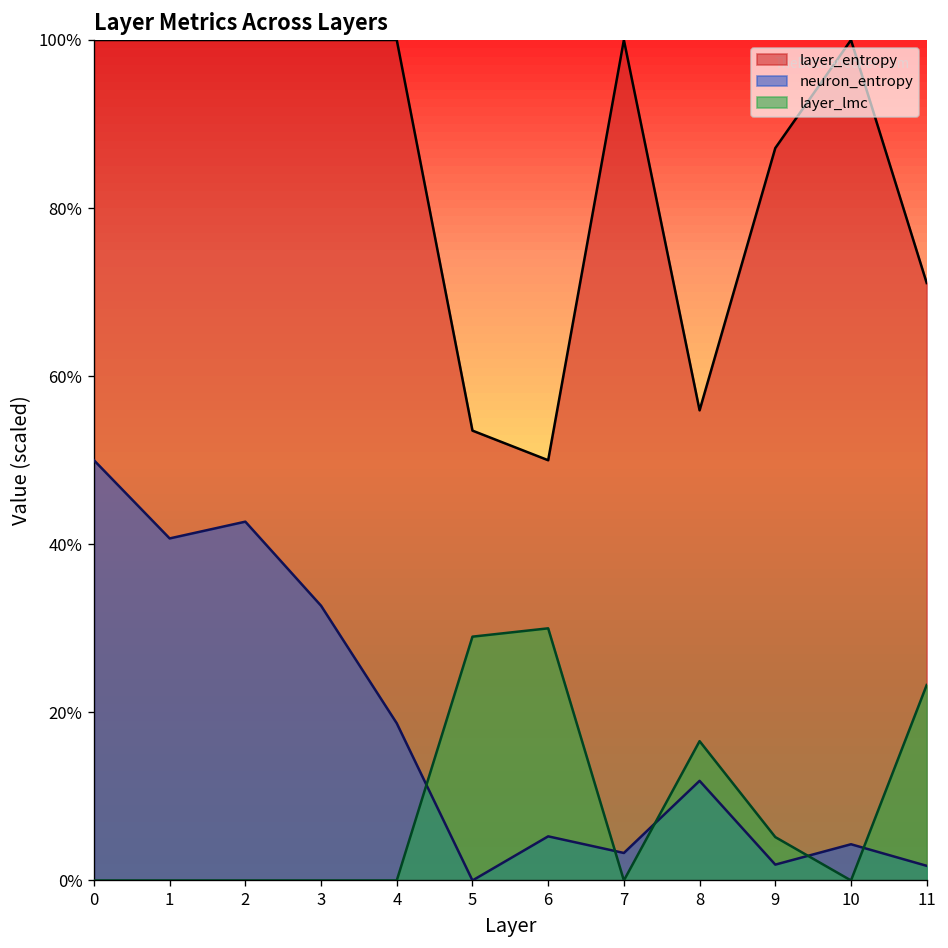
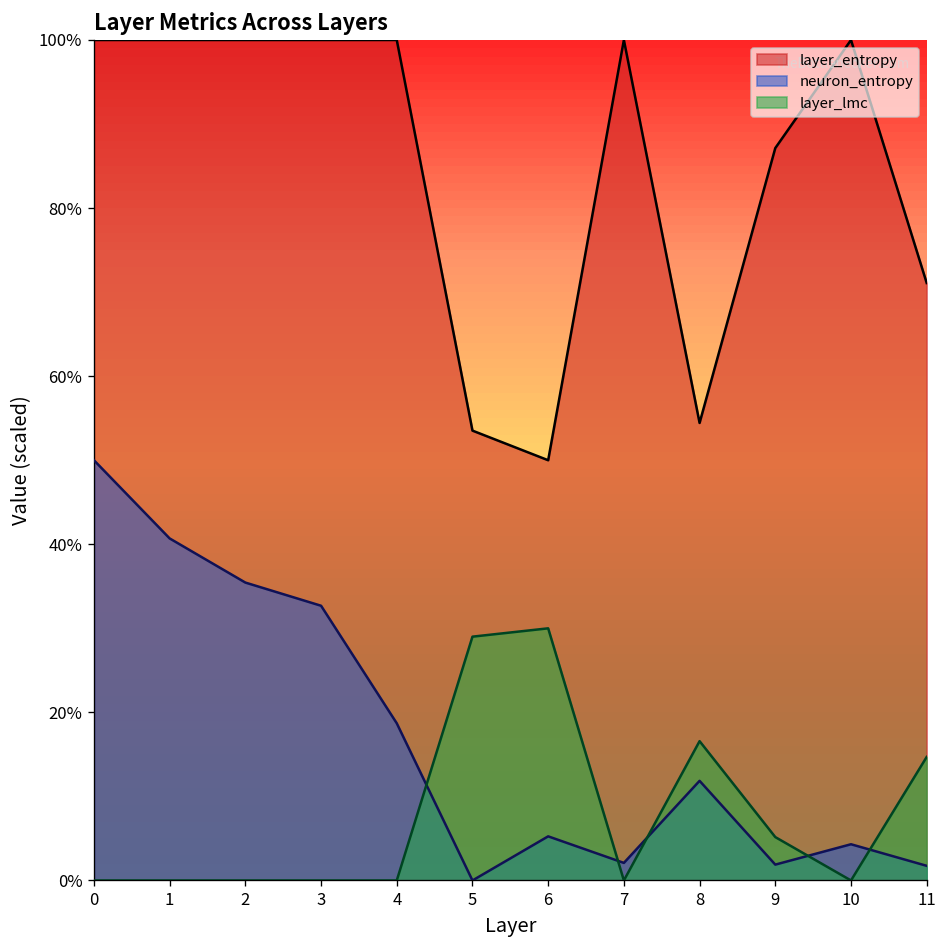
neuron_entropy, 2: 43% -> 35%
neuron_entropy, 7: 3% -> 2%
layer_entropy, 8: 56% -> 54%
layer_lmc, 11: 23% -> 15%
